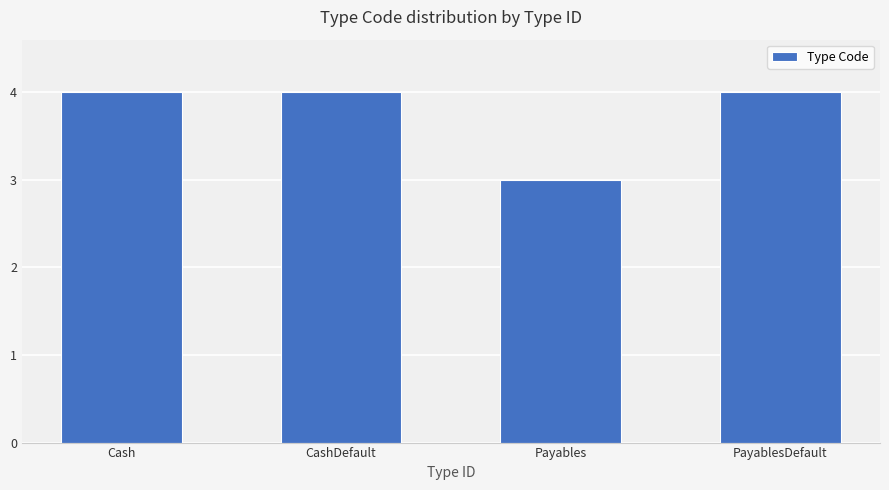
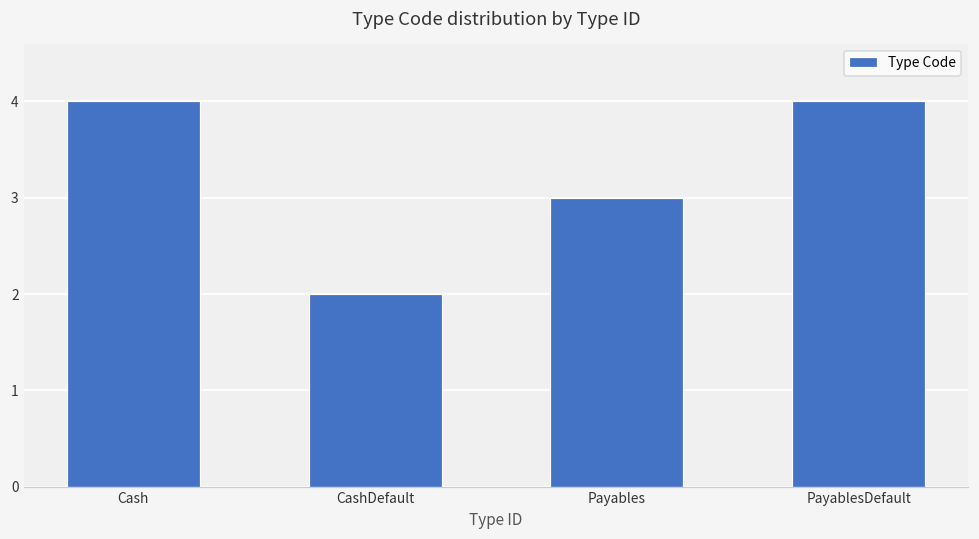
CashDefault: 4 -> 2
